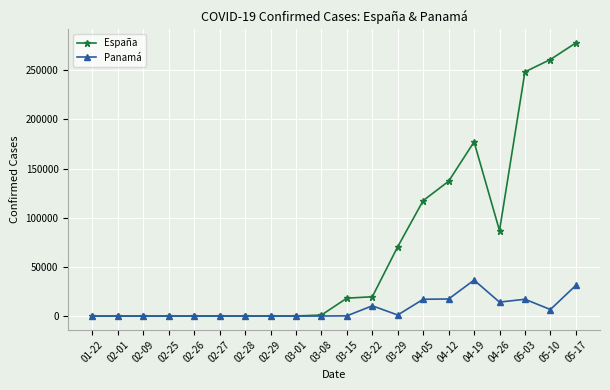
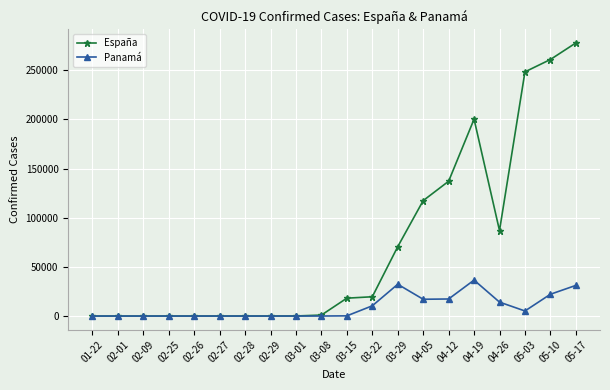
Panamá, 03-29: 0 -> 30000
España, 04-19: 180000 -> 200000
Panamá, 05-03: 20000 -> 10000
Panamá, 05-10: 10000 -> 20000
